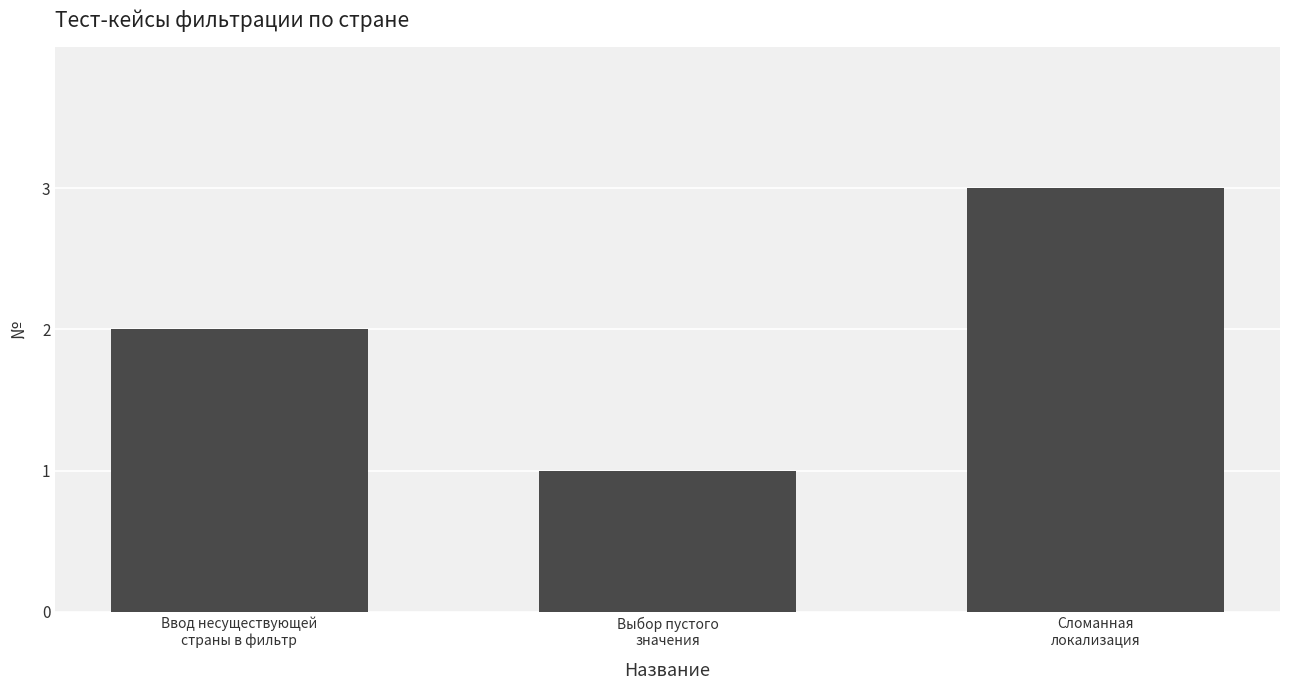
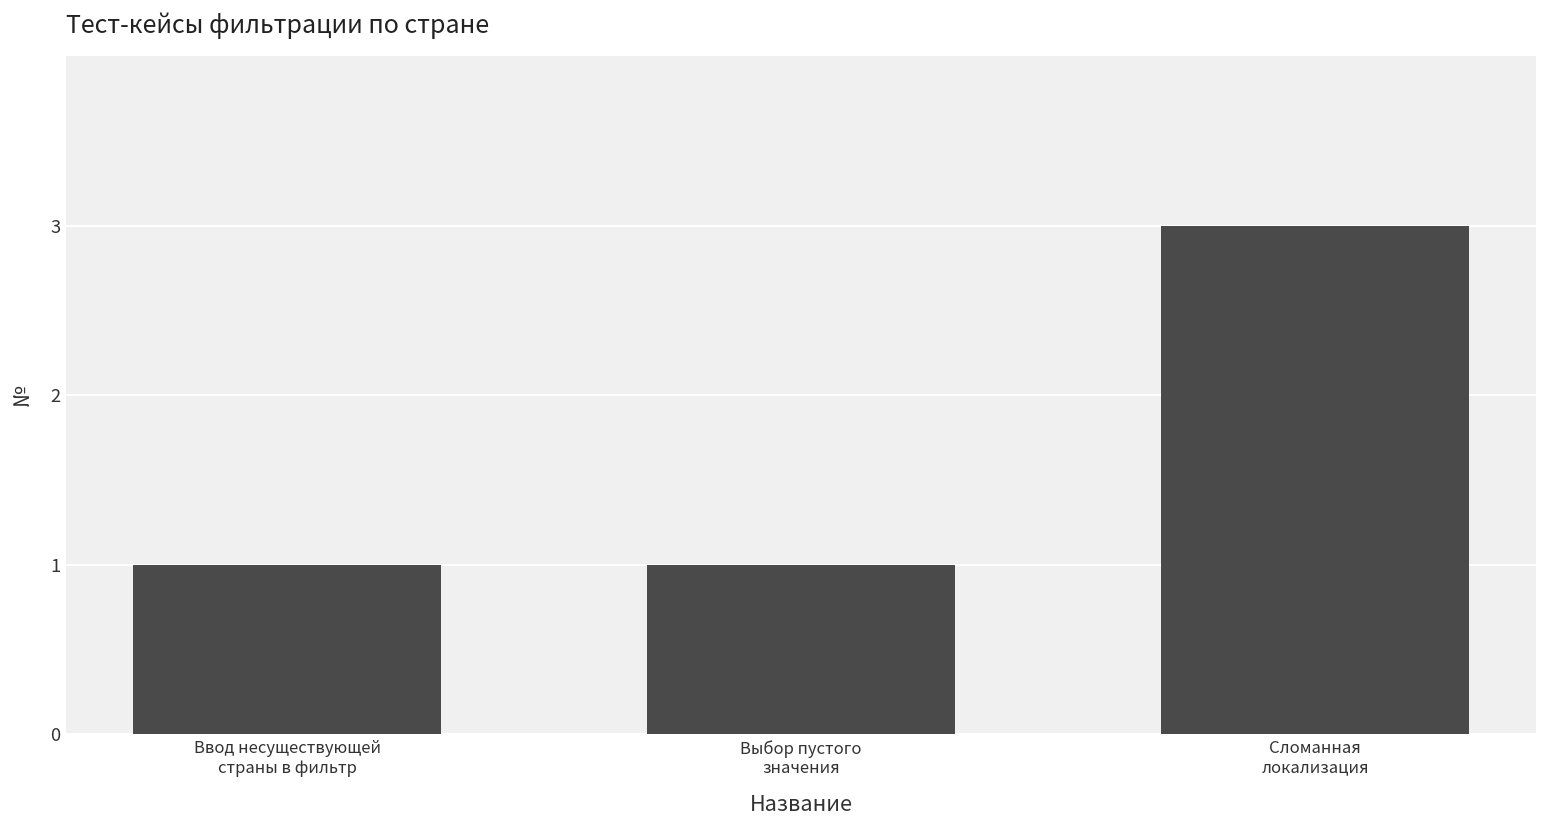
Ввод несуществующей страны в фильтр: 2 -> 1
